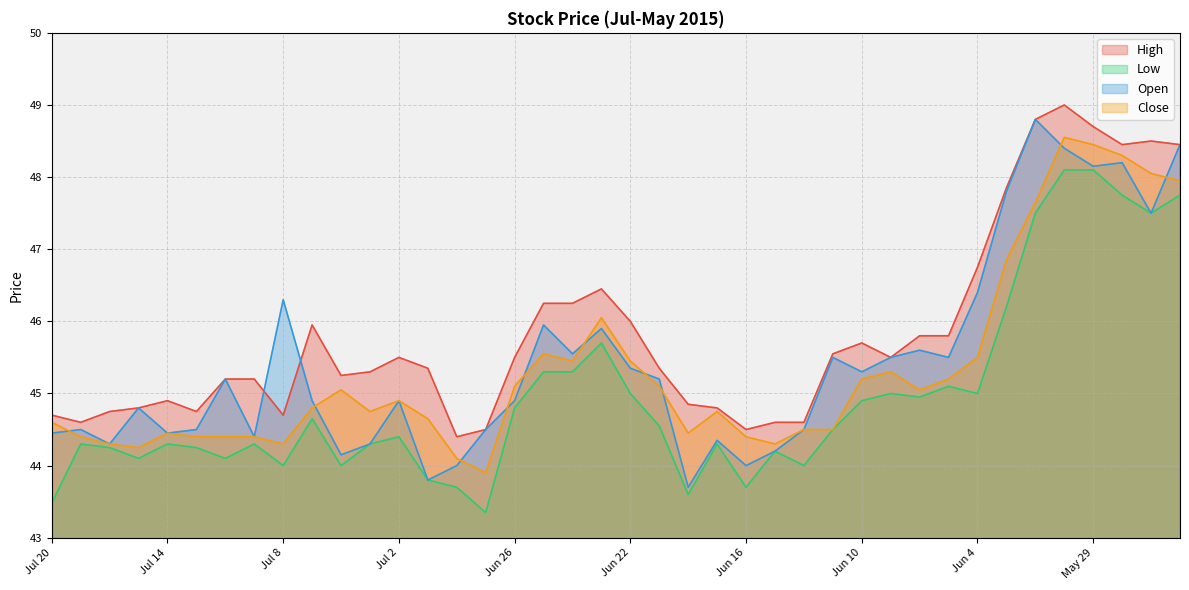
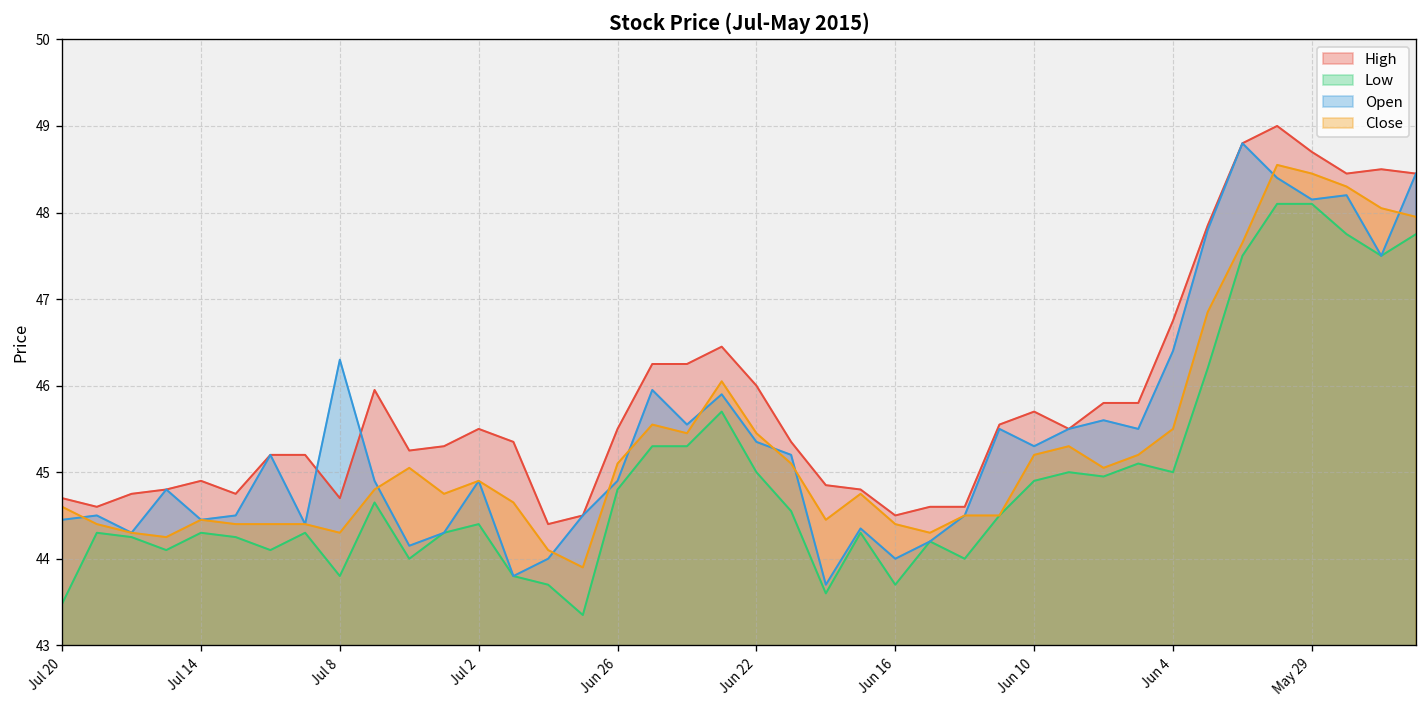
Low, Jul 8: 44.0 -> 43.8
